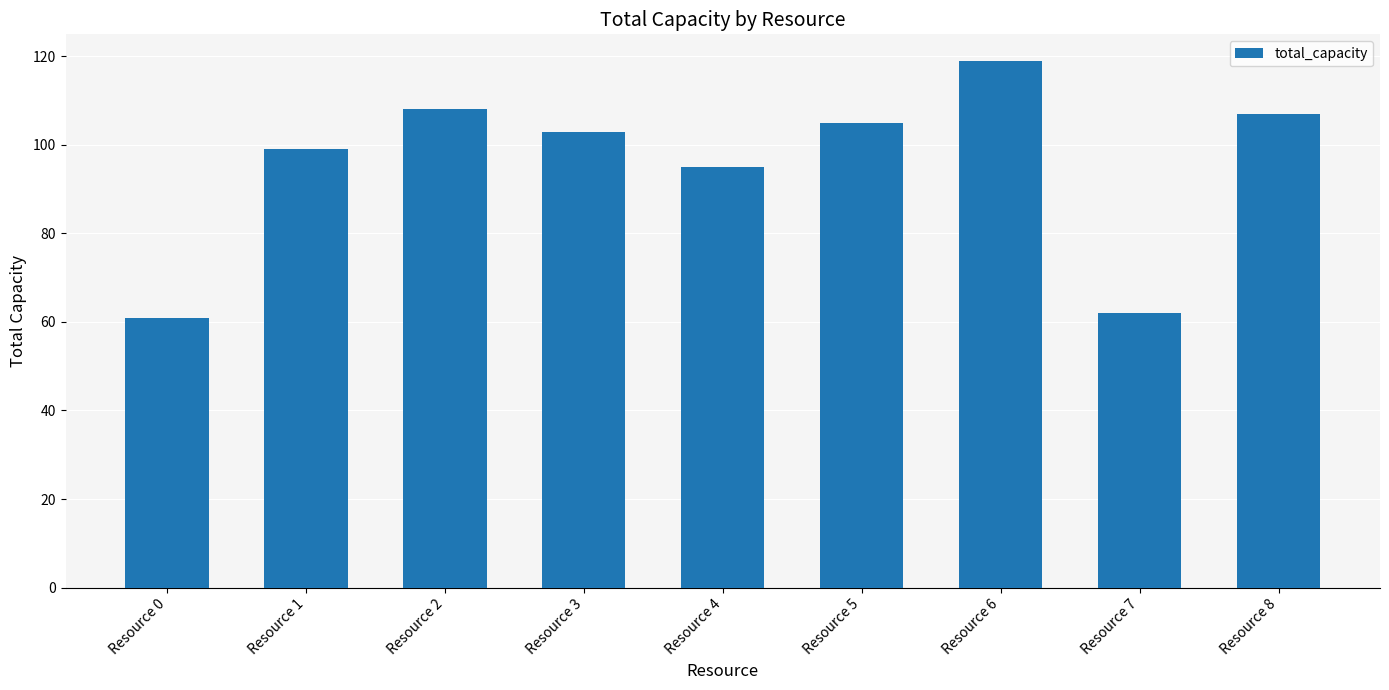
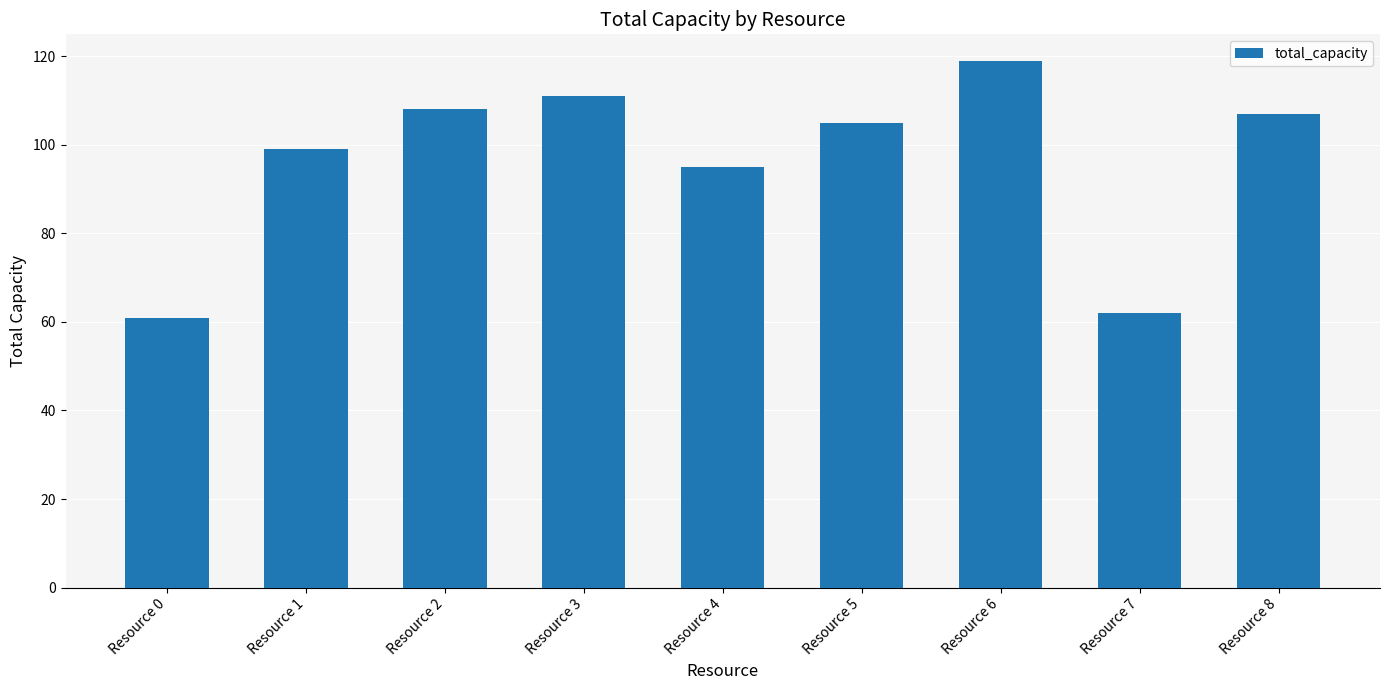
Resource 3: 103 -> 111
